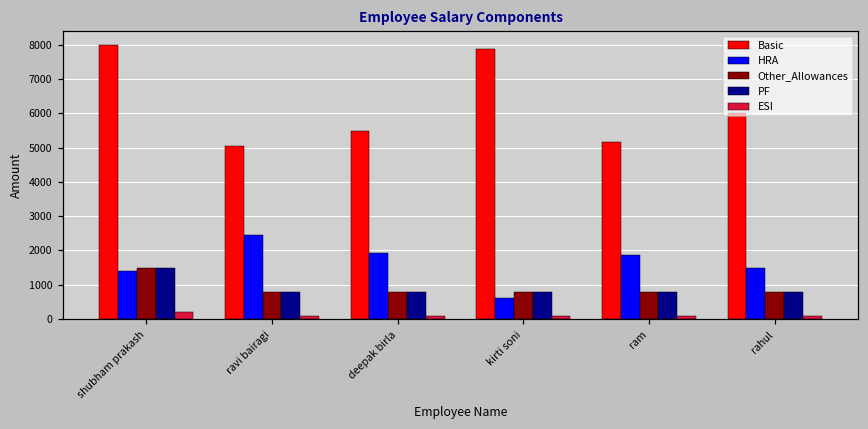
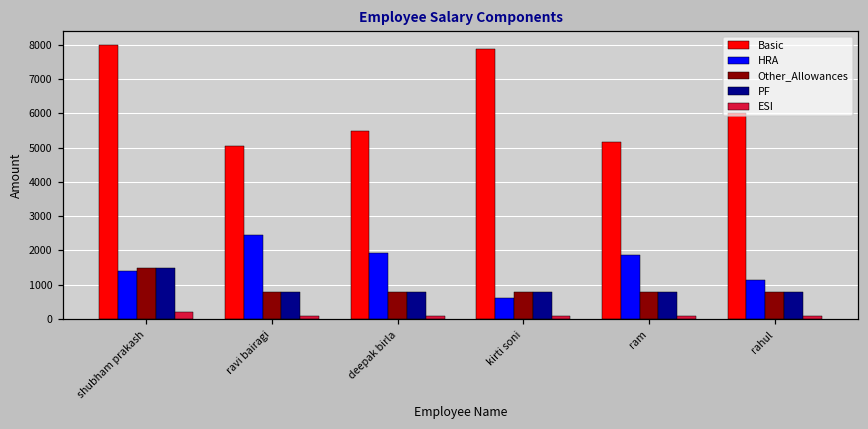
HRA, rahul: 1500 -> 1200
